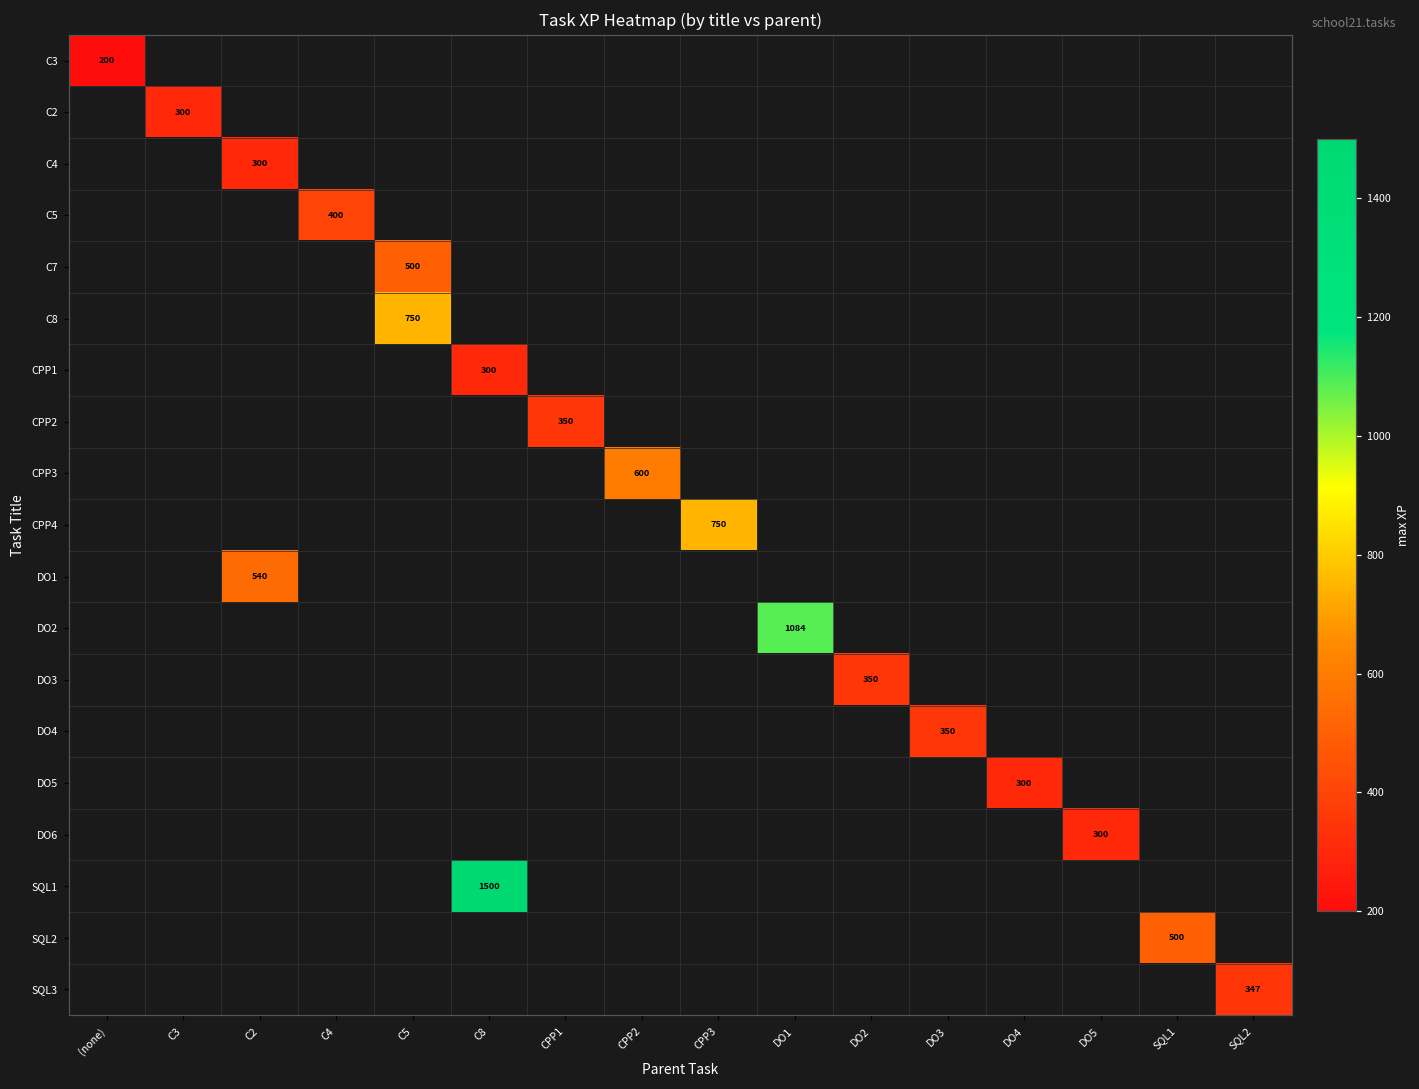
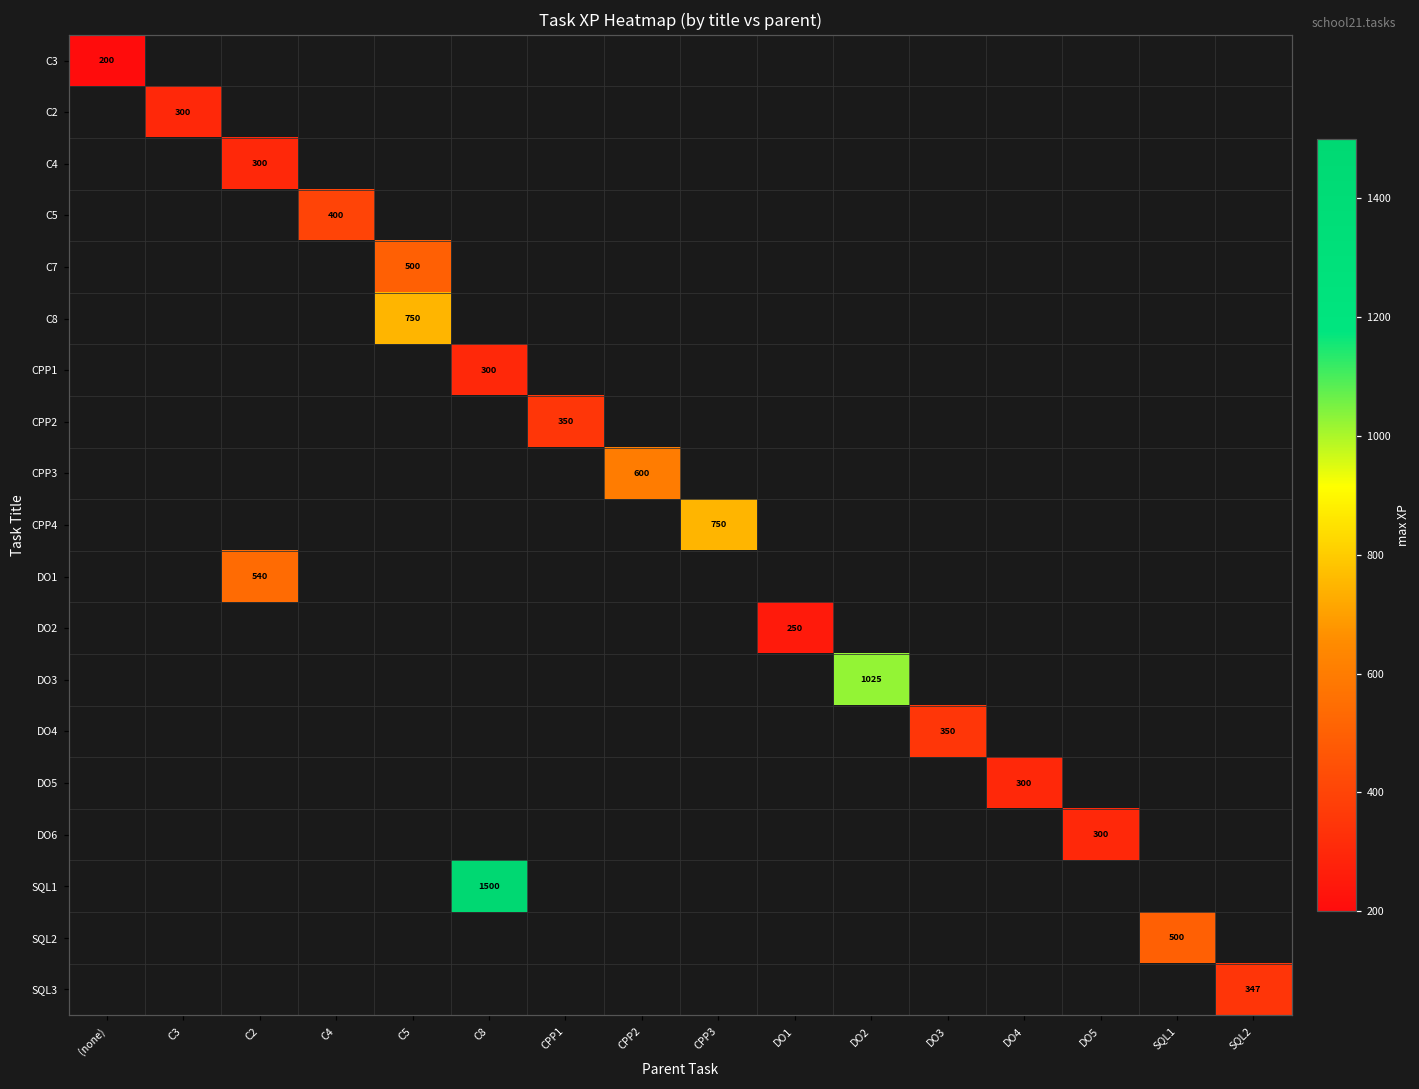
DO2, DO1: 1084 -> 250
DO3, DO2: 350 -> 1025
